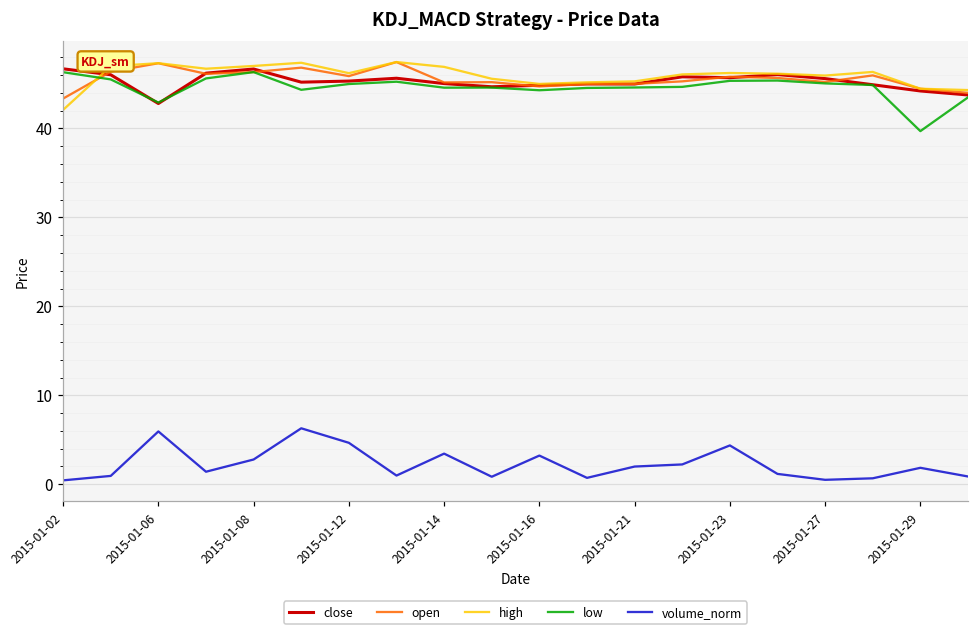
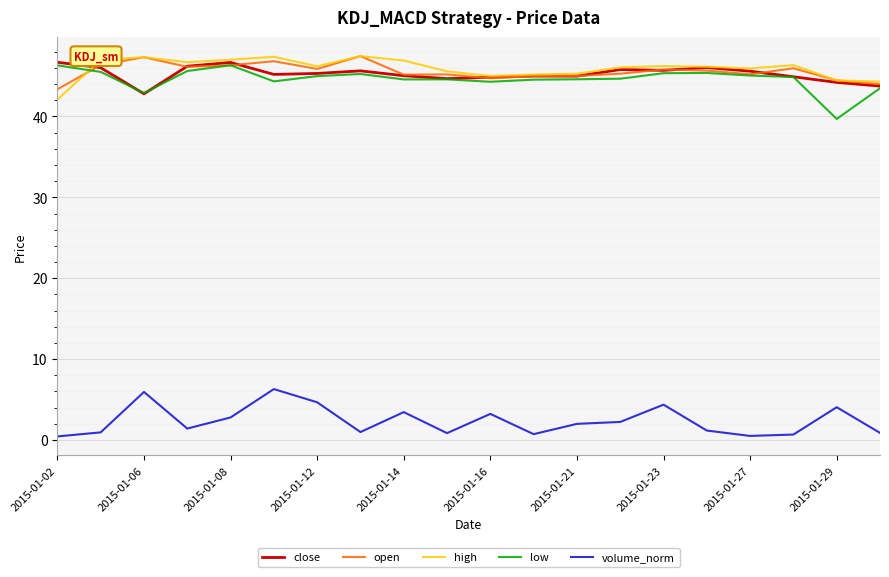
volume_norm, 2015-01-29: 2 -> 4
